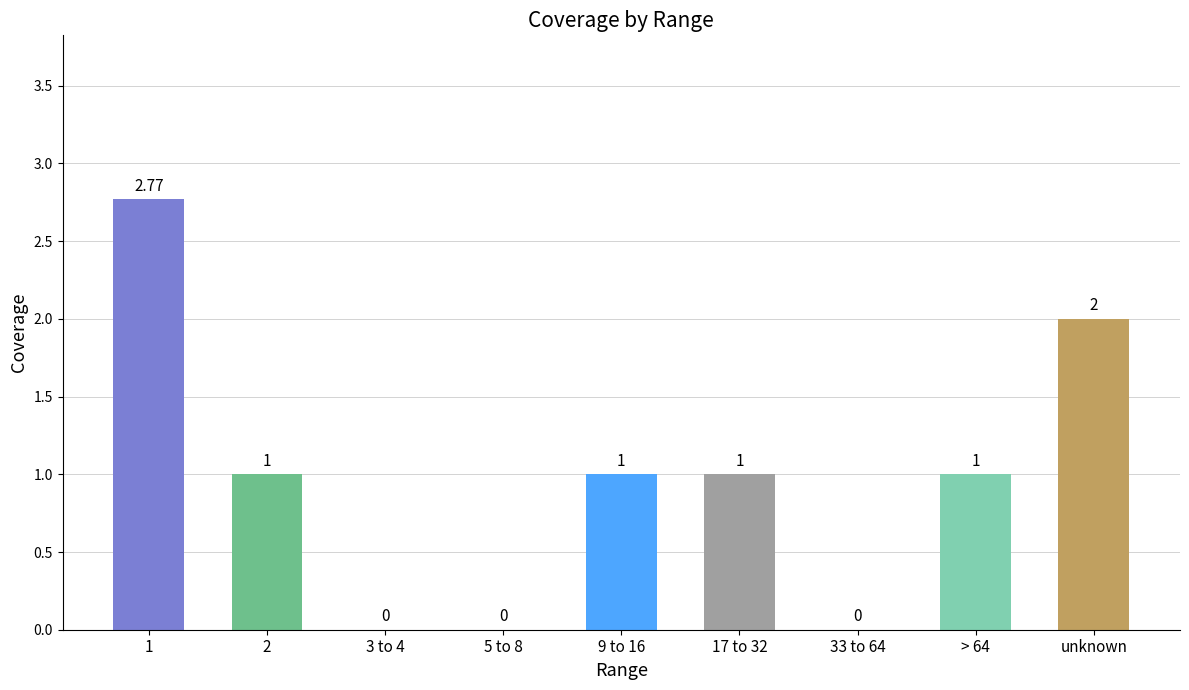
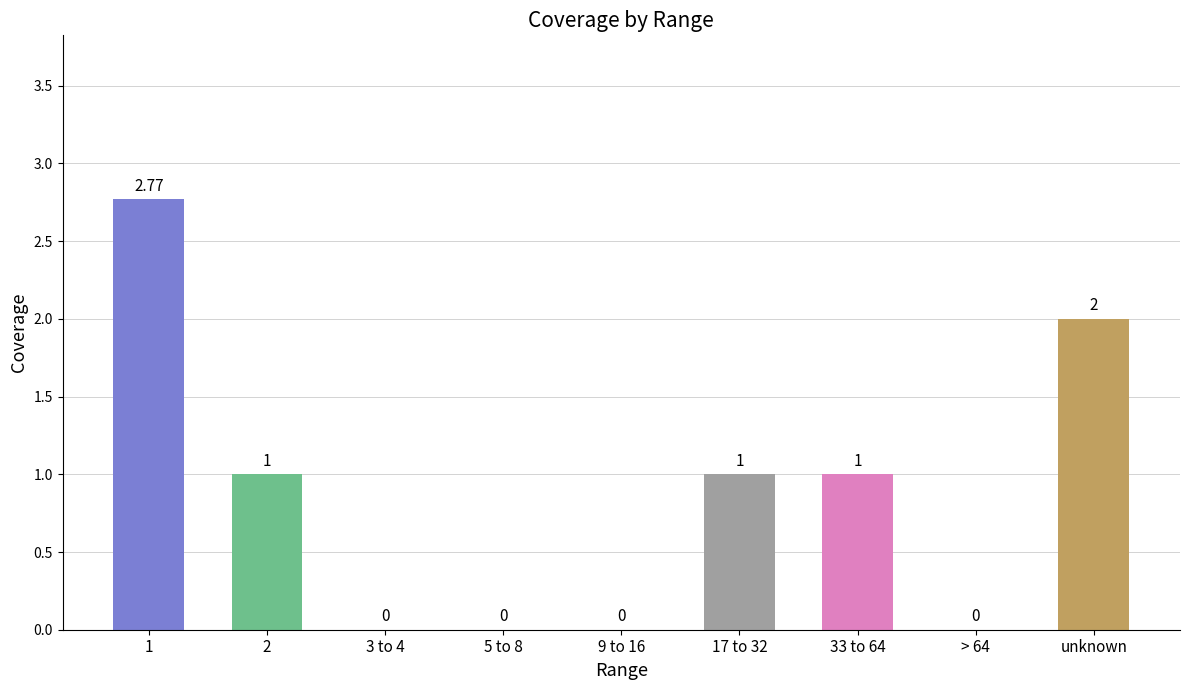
9 to 16: 1 -> 0
33 to 64: 0 -> 1
> 64: 1 -> 0
